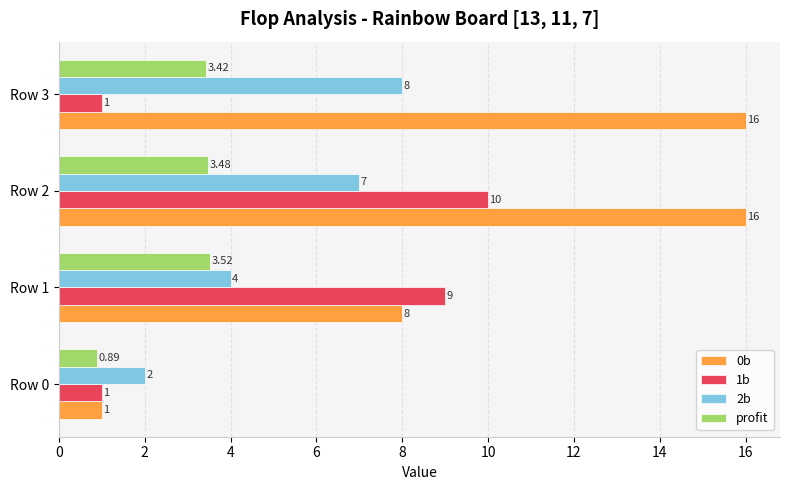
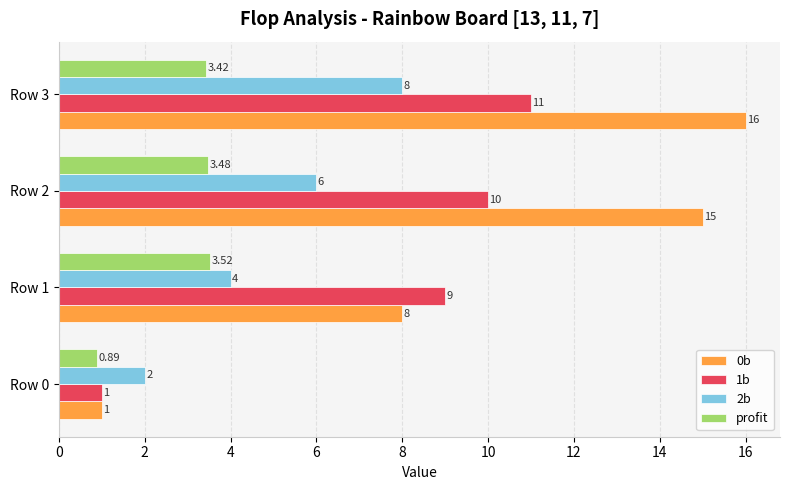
1b, Row 3: 1 -> 11
2b, Row 2: 7 -> 6
0b, Row 2: 16 -> 15
